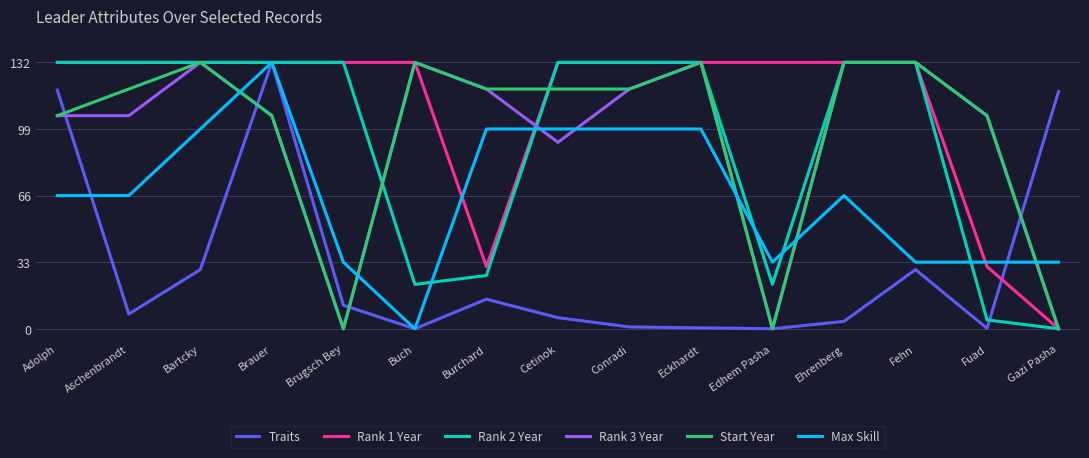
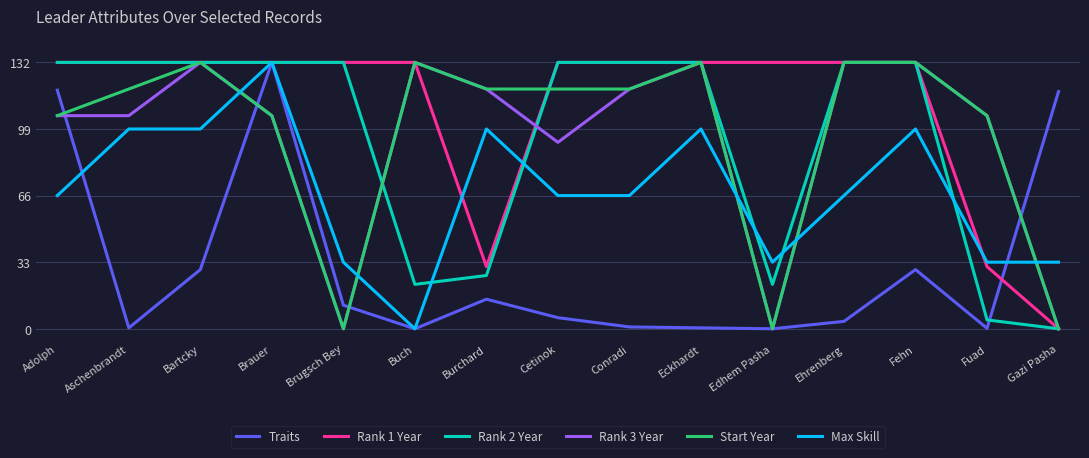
Traits, Aschenbrandt: 7 -> 0
Max Skill, Aschenbrandt: 66 -> 99
Max Skill, Cetinok: 99 -> 66
Max Skill, Conradi: 99 -> 66
Max Skill, Fehn: 33 -> 99
